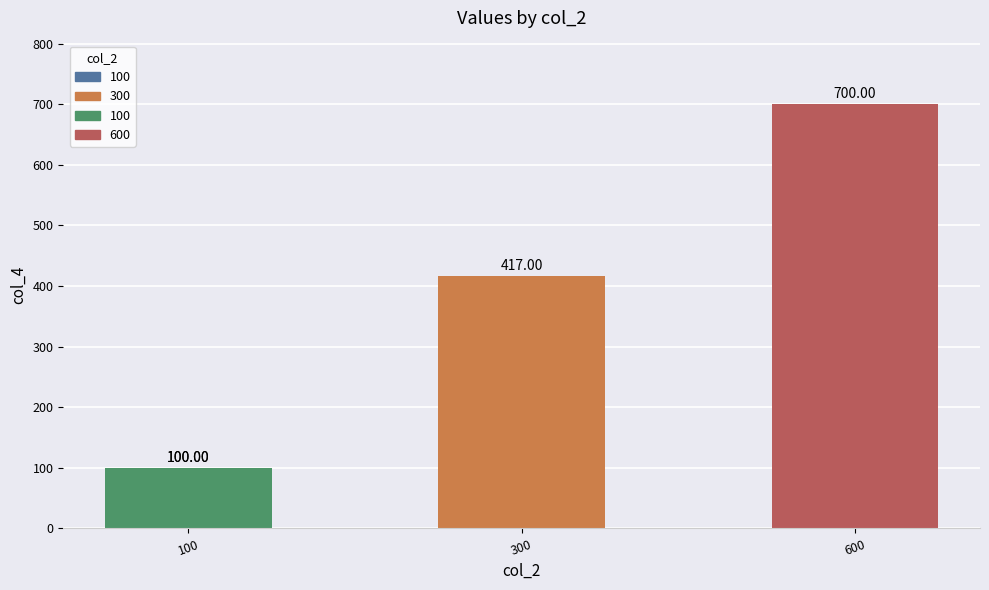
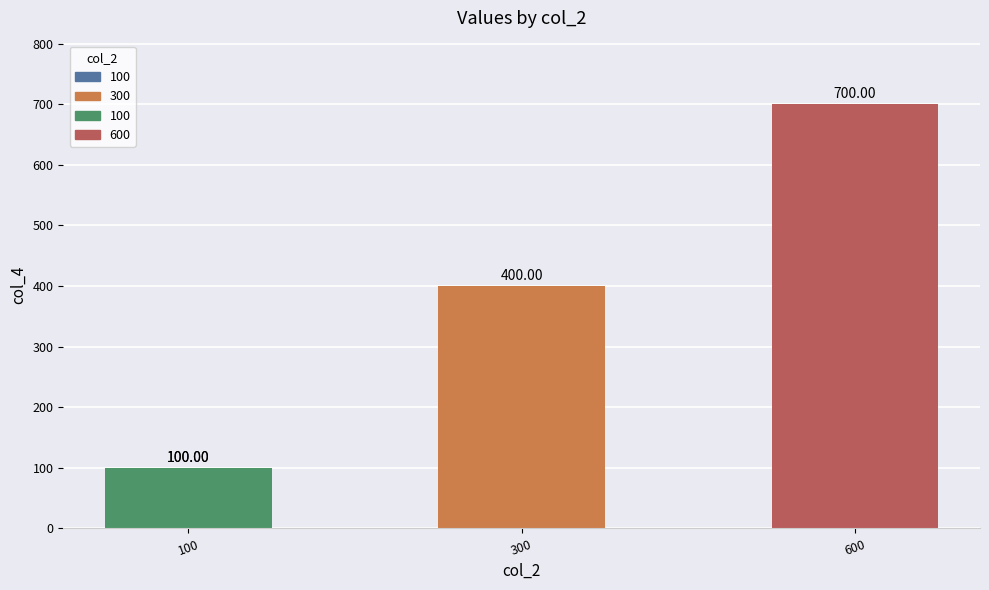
300: 417.00 -> 400.00
